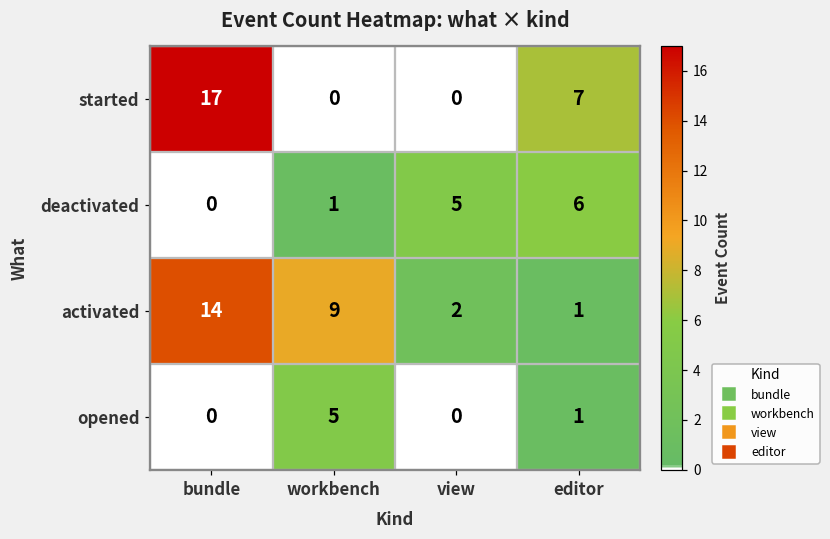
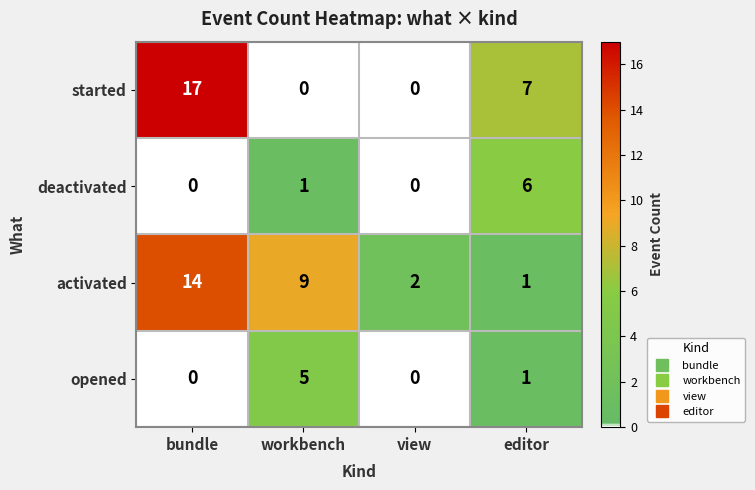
deactivated, view: 5 -> 0
